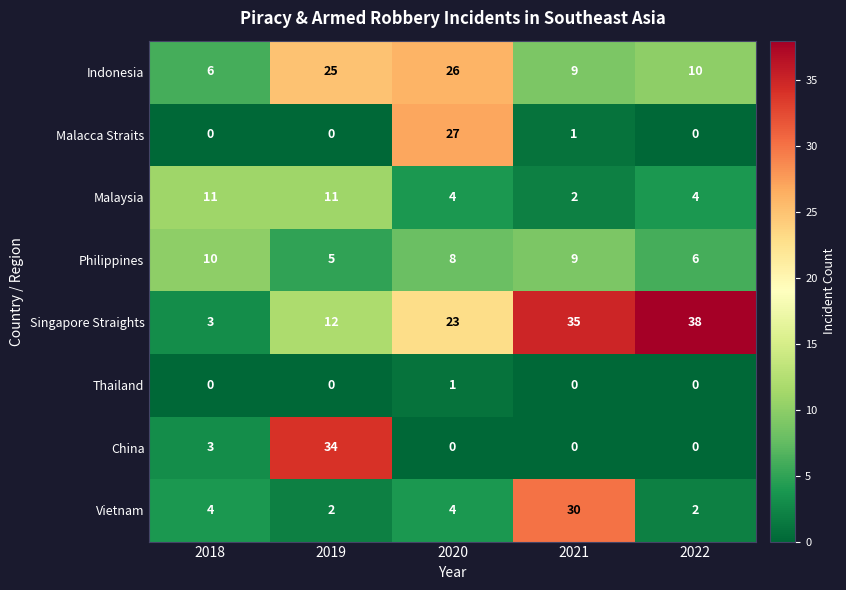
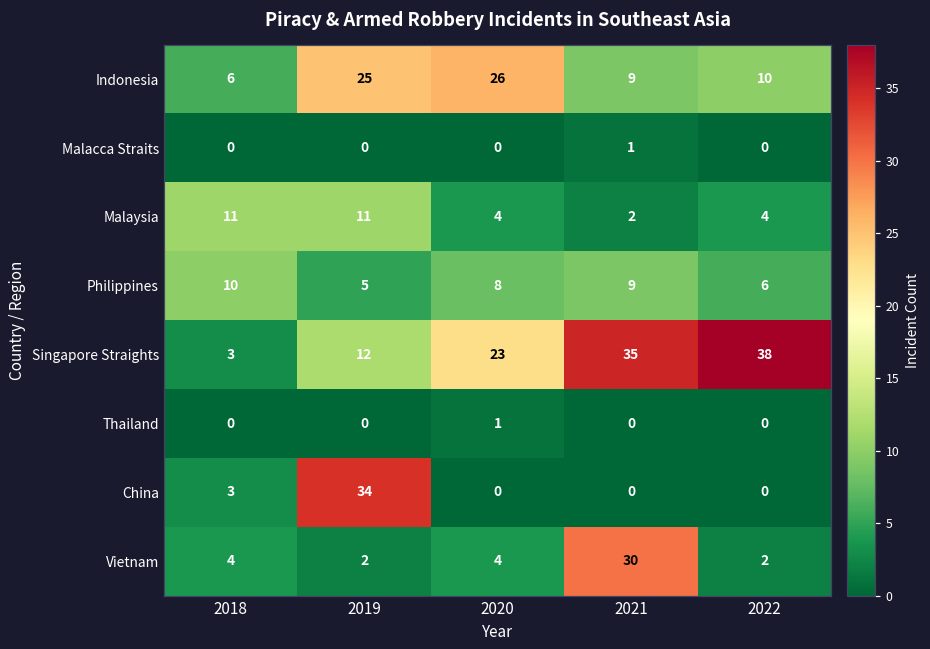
Malacca Straits, 2020: 27 -> 0
